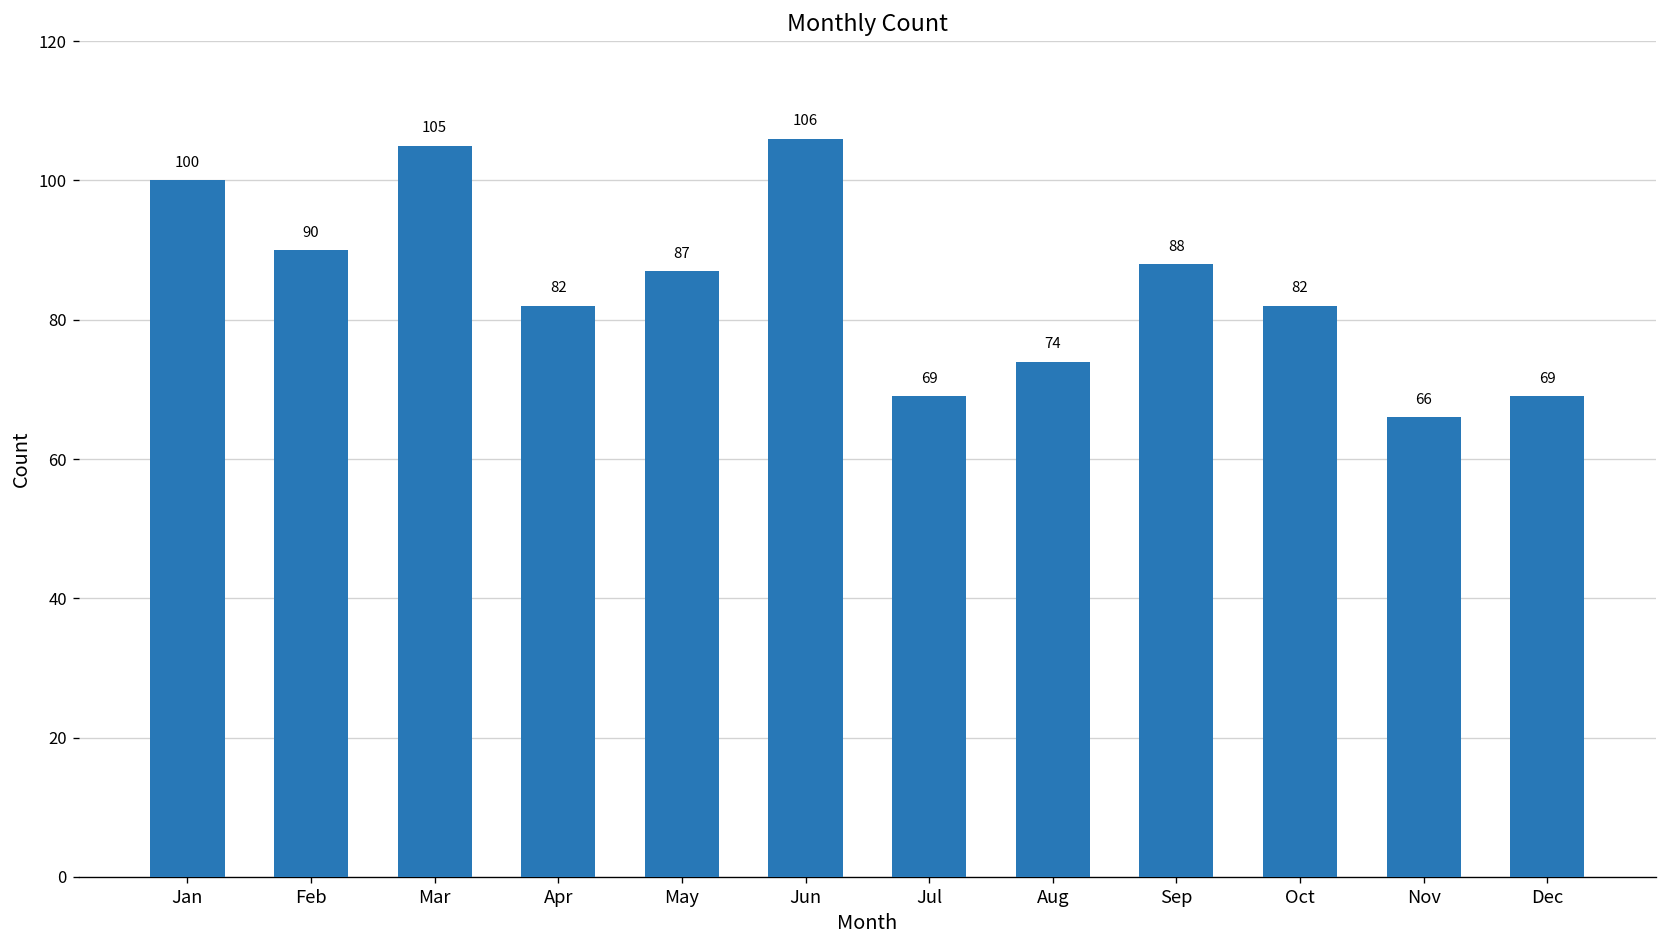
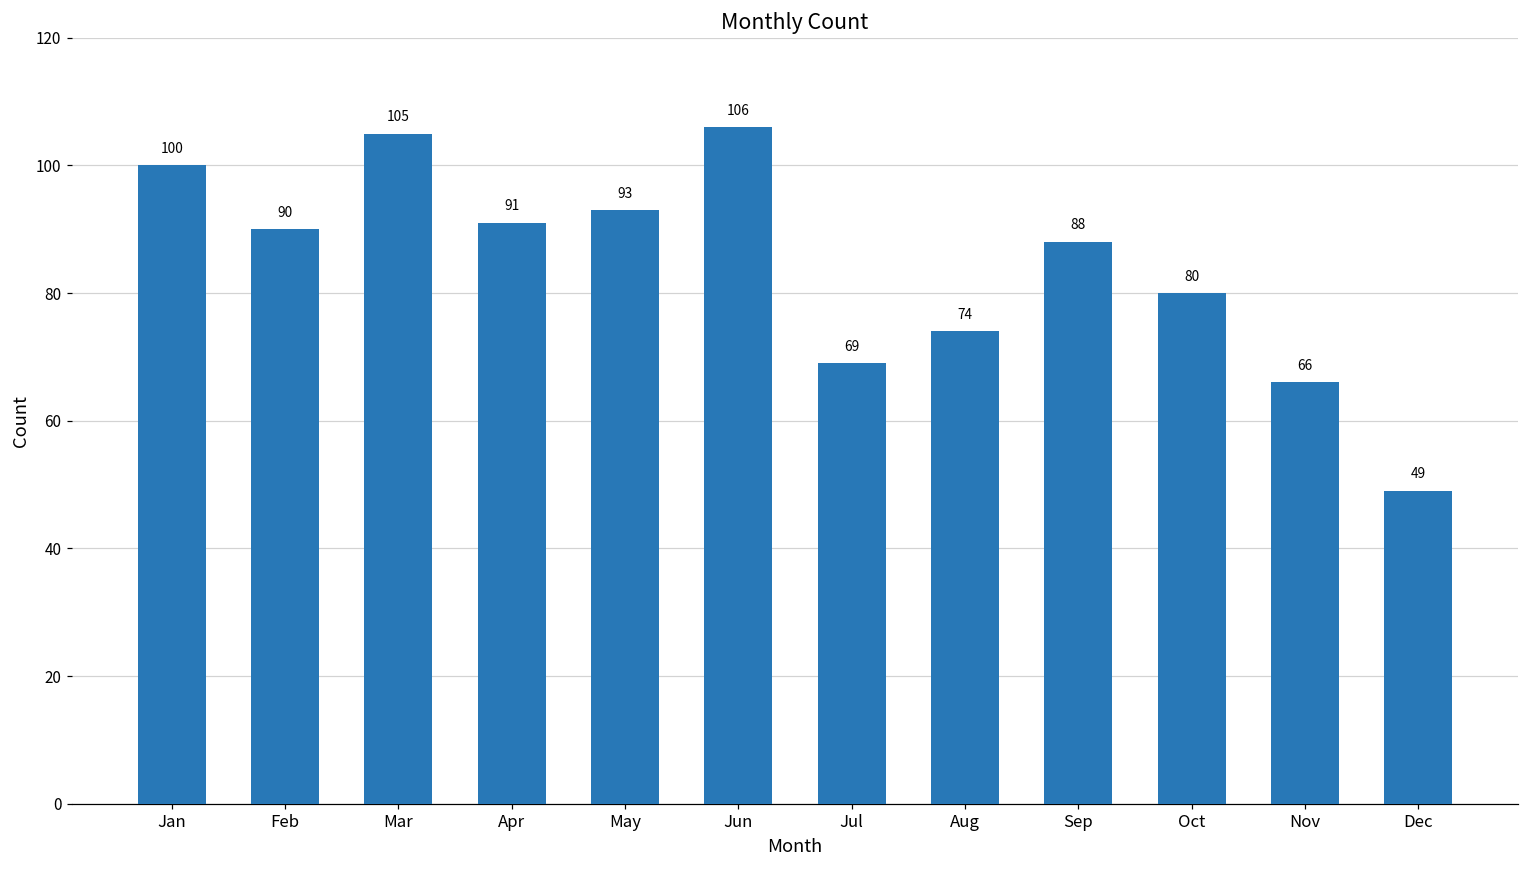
Apr: 82 -> 91
May: 87 -> 93
Oct: 82 -> 80
Dec: 69 -> 49
